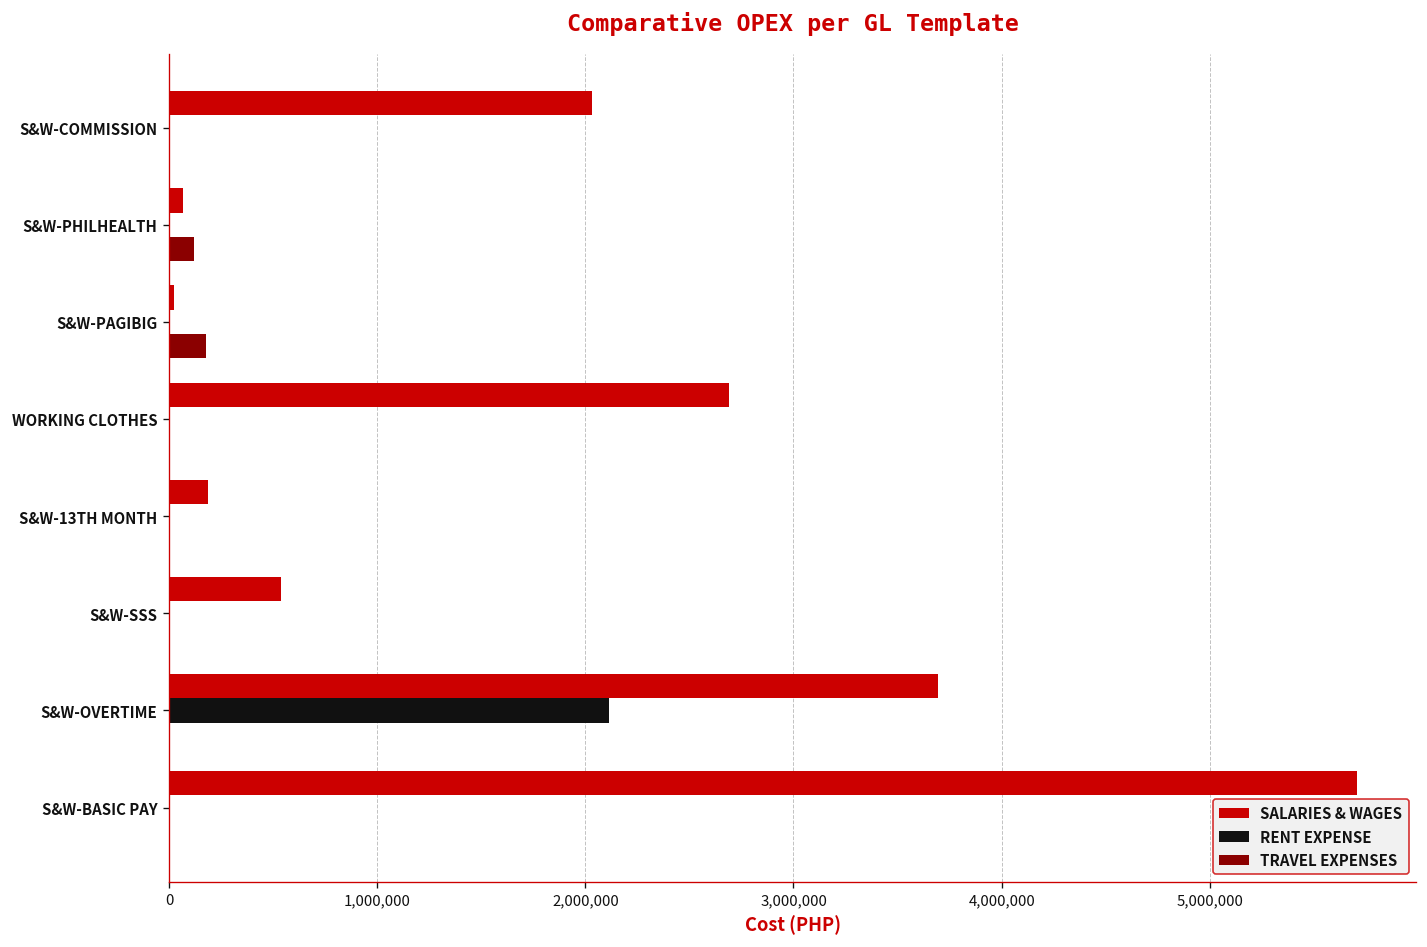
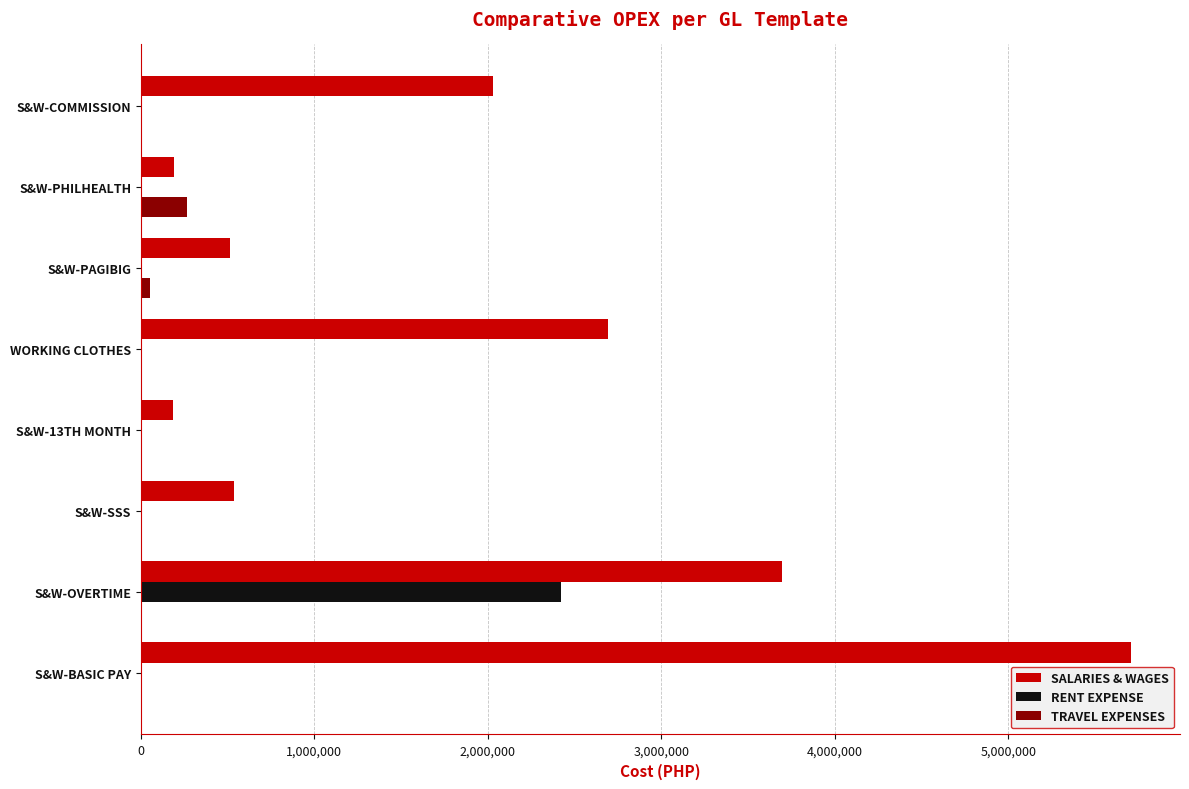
SALARIES & WAGES, S&W-PHILHEALTH: 70,000 -> 190,000
TRAVEL EXPENSES, S&W-PHILHEALTH: 120,000 -> 270,000
SALARIES & WAGES, S&W-PAGIBIG: 20,000 -> 510,000
TRAVEL EXPENSES, S&W-PAGIBIG: 180,000 -> 50,000
RENT EXPENSE, S&W-OVERTIME: 2,110,000 -> 2,420,000
